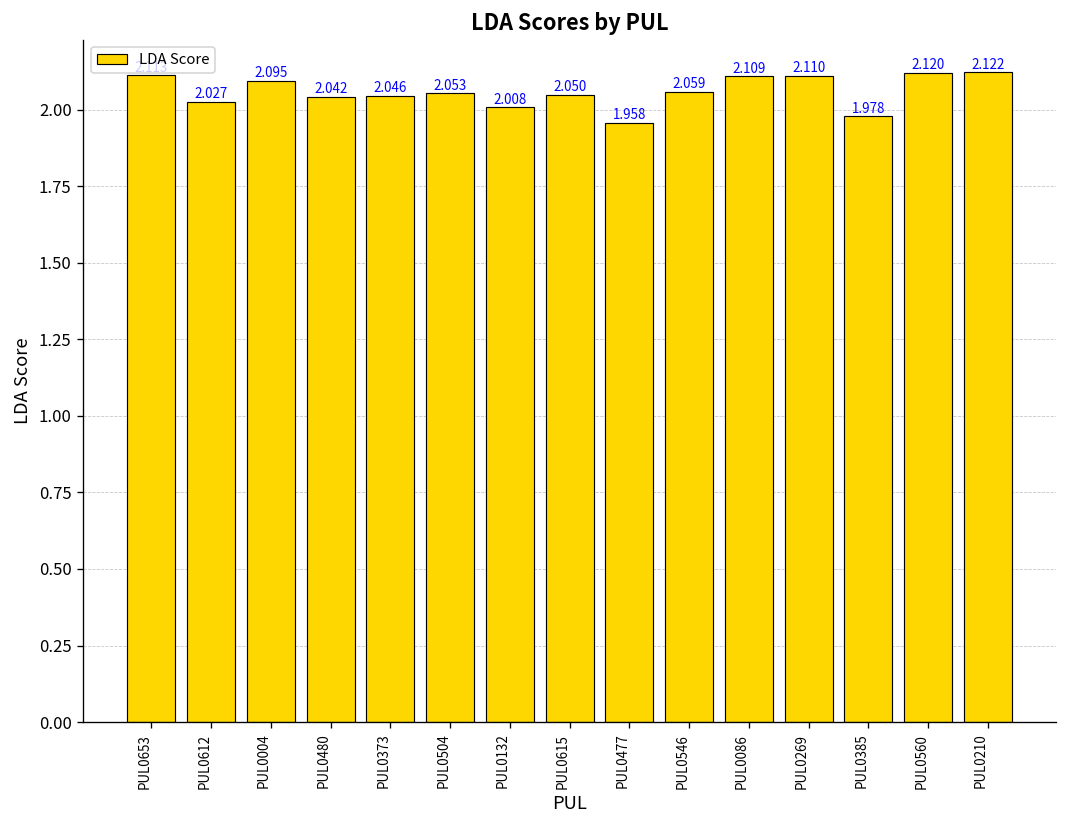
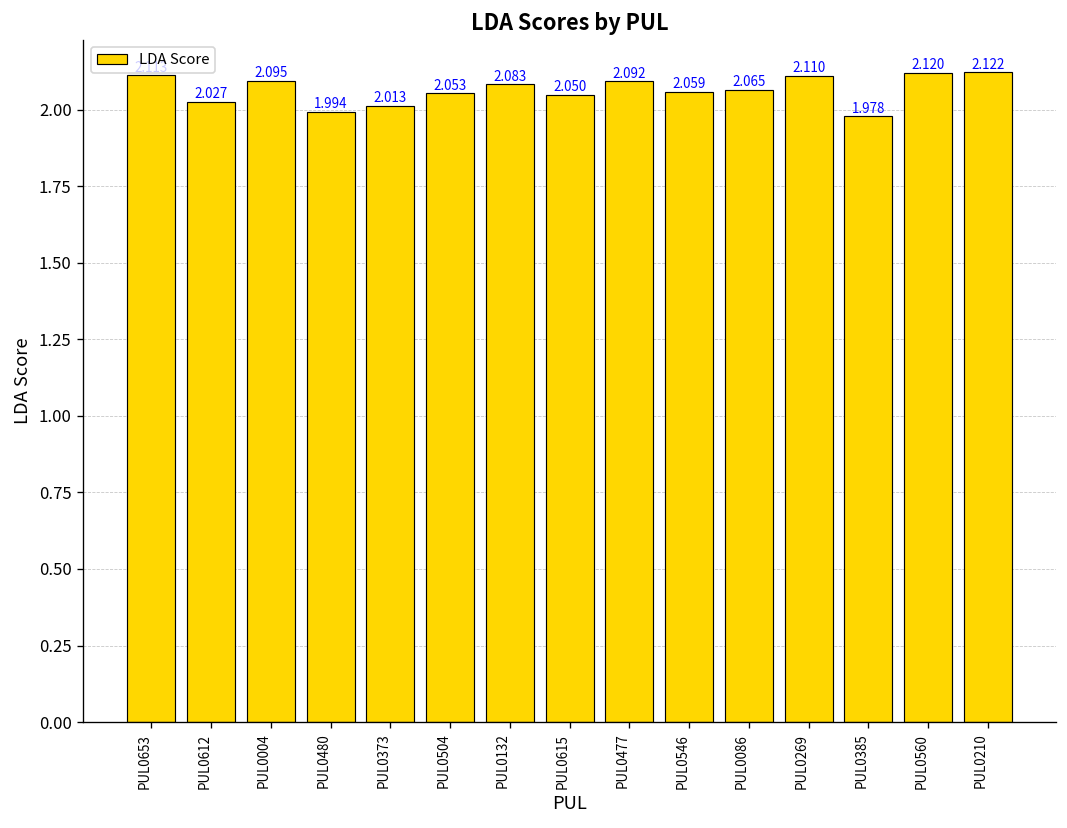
PUL0480: 2.042 -> 1.994
PUL0373: 2.046 -> 2.013
PUL0132: 2.008 -> 2.083
PUL0477: 1.958 -> 2.092
PUL0086: 2.109 -> 2.065
